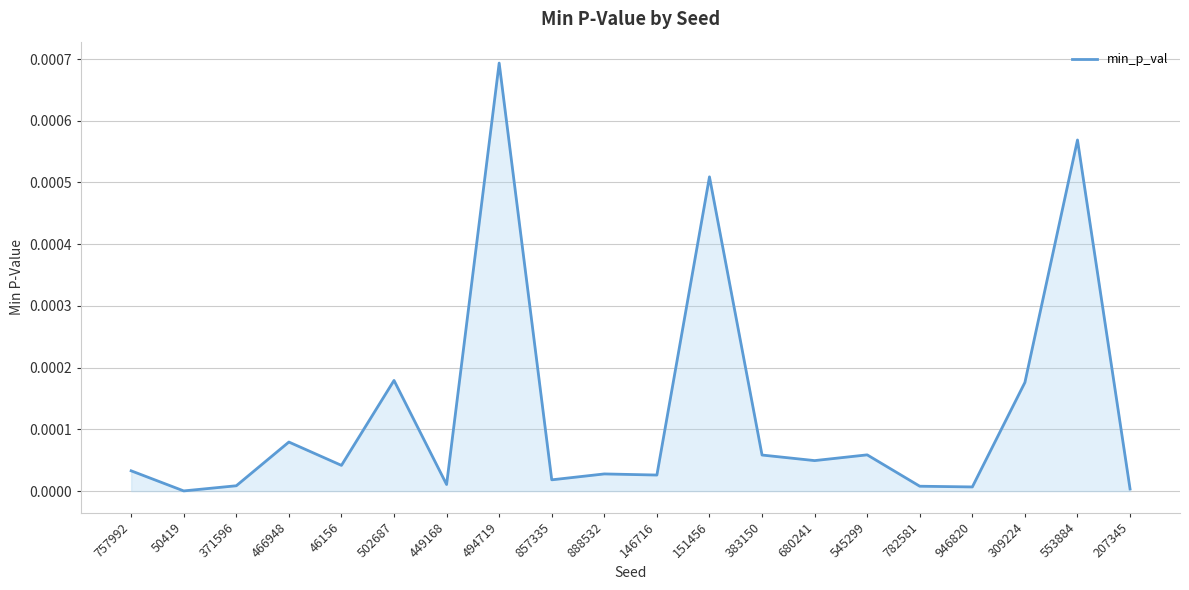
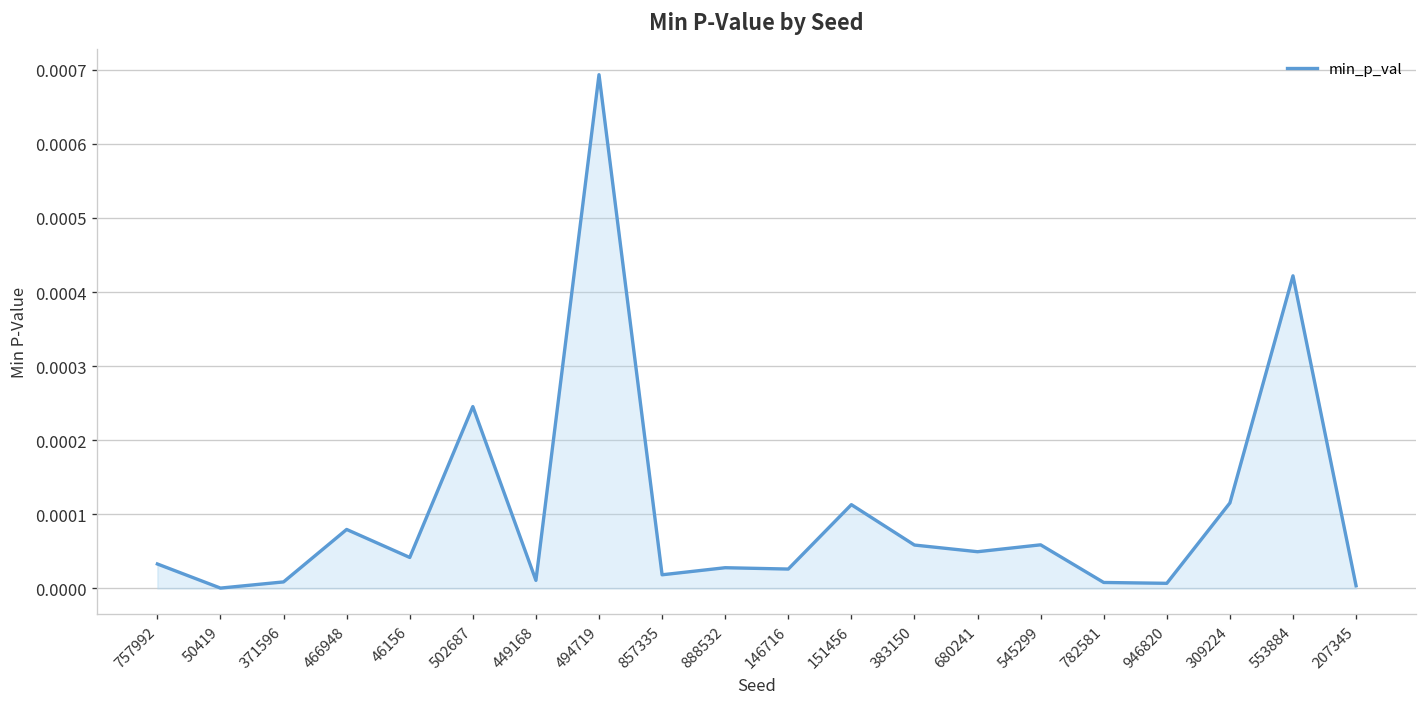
502687: 0.00018 -> 0.00025
151456: 0.00051 -> 0.00011
309224: 0.00018 -> 0.00012
553884: 0.00057 -> 0.00042
